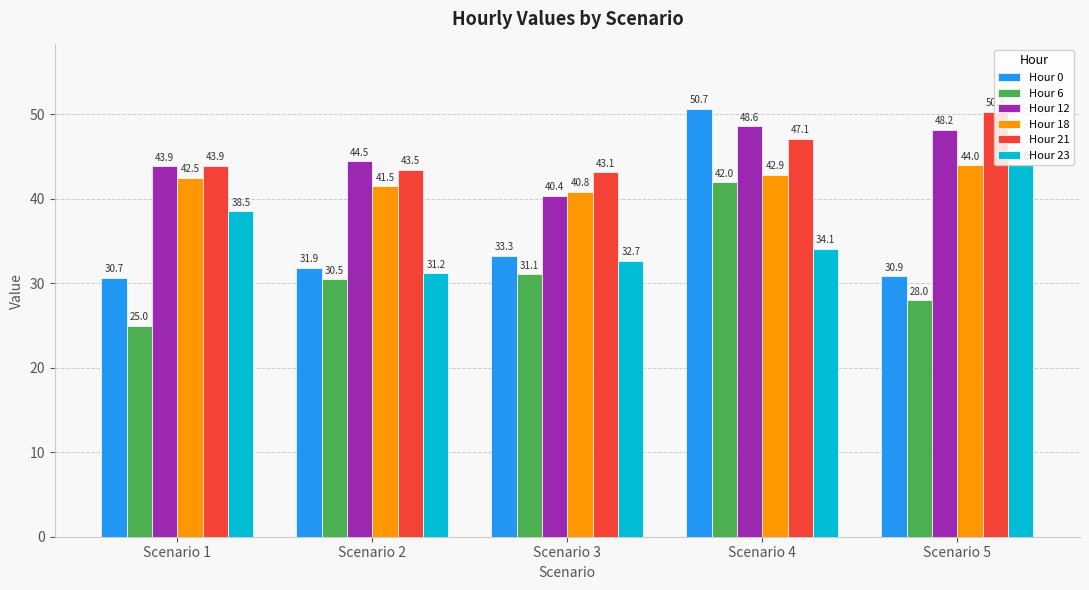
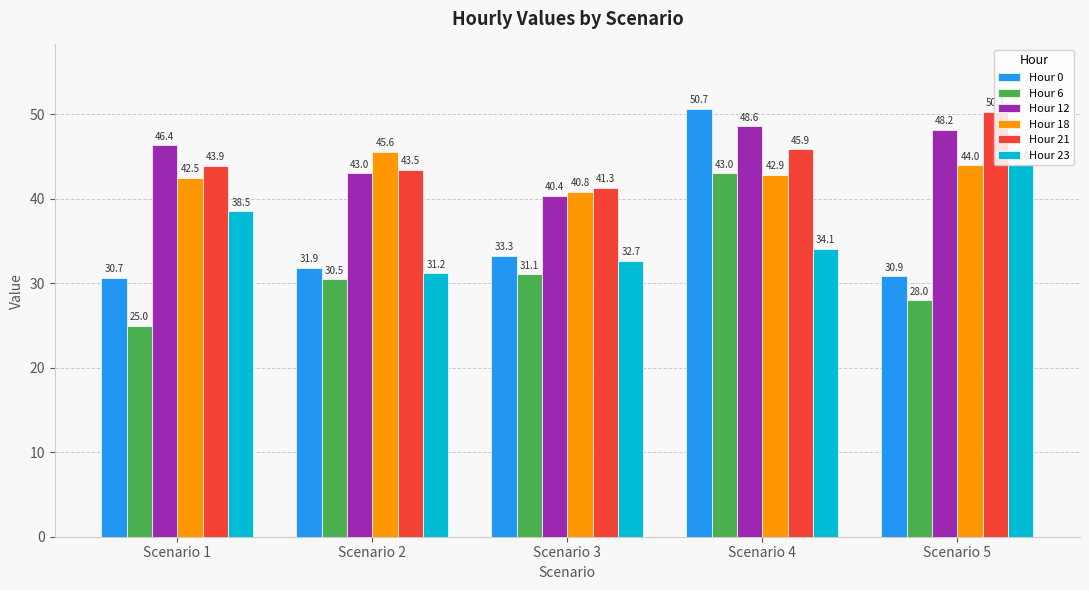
Hour 12, Scenario 1: 43.9 -> 46.4
Hour 12, Scenario 2: 44.5 -> 43.0
Hour 18, Scenario 2: 41.5 -> 45.6
Hour 21, Scenario 3: 43.1 -> 41.3
Hour 6, Scenario 4: 42.0 -> 43.0
Hour 21, Scenario 4: 47.1 -> 45.9
